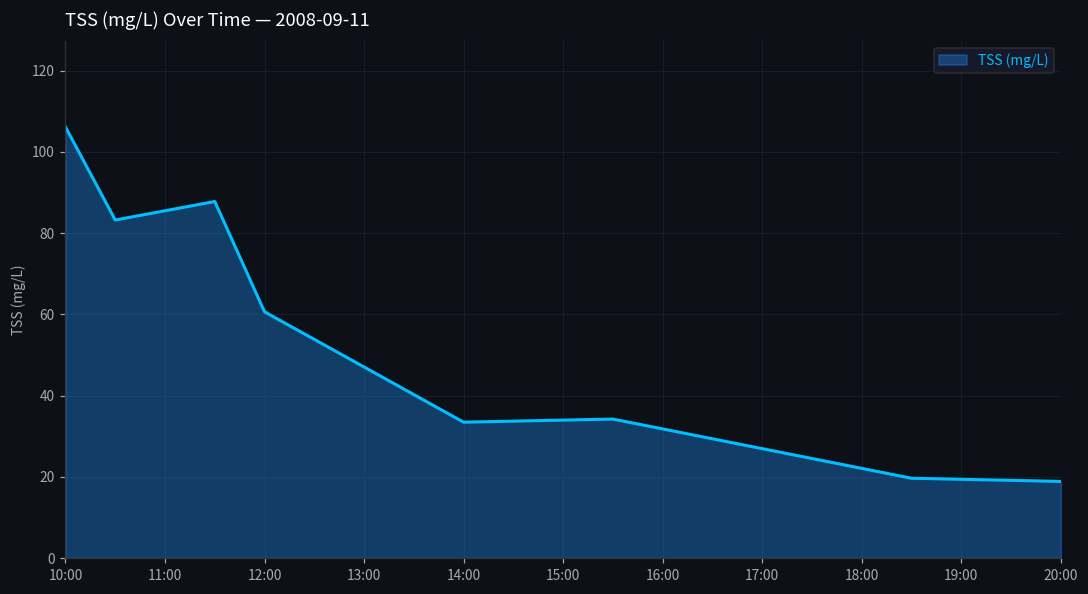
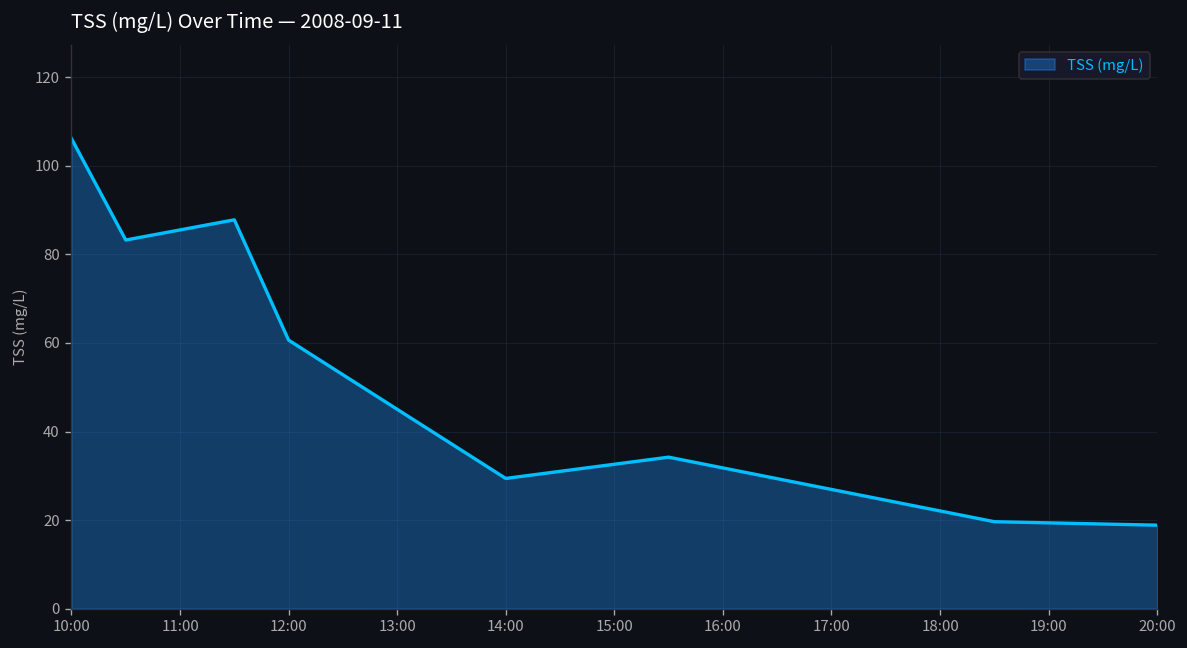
14:00: 33 -> 29
